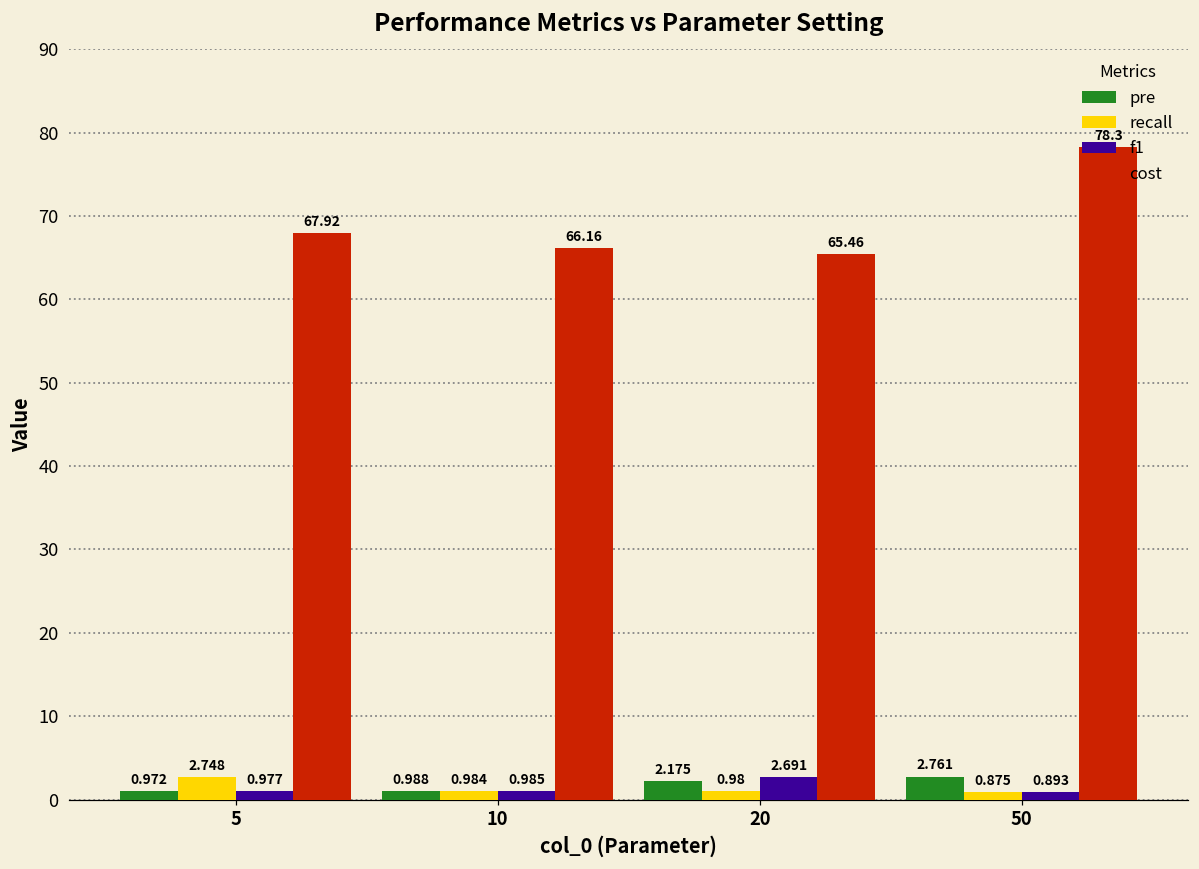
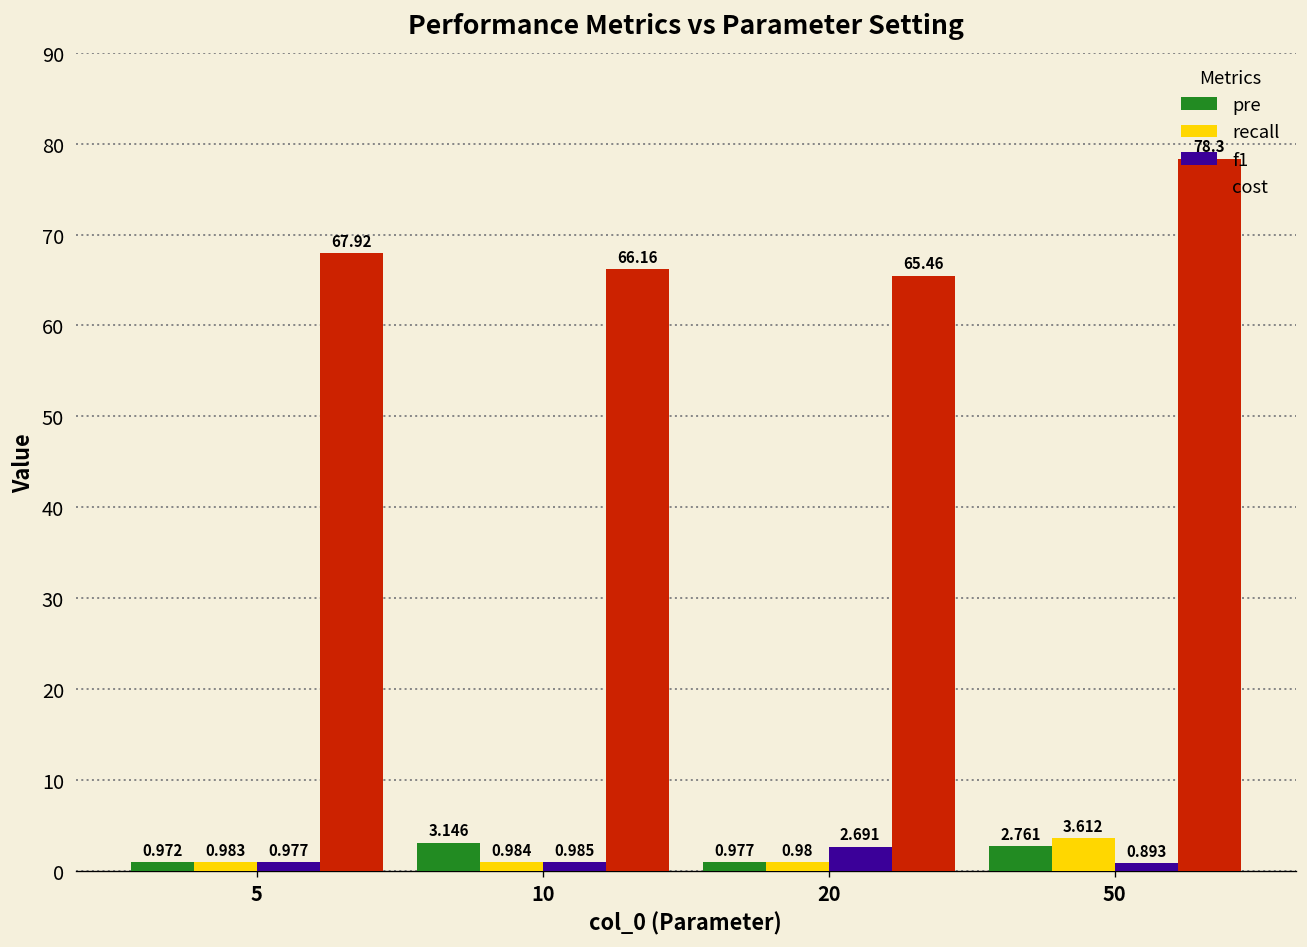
recall, 5: 2.748 -> 0.983
pre, 10: 0.988 -> 3.146
pre, 20: 2.175 -> 0.977
recall, 50: 0.875 -> 3.612
